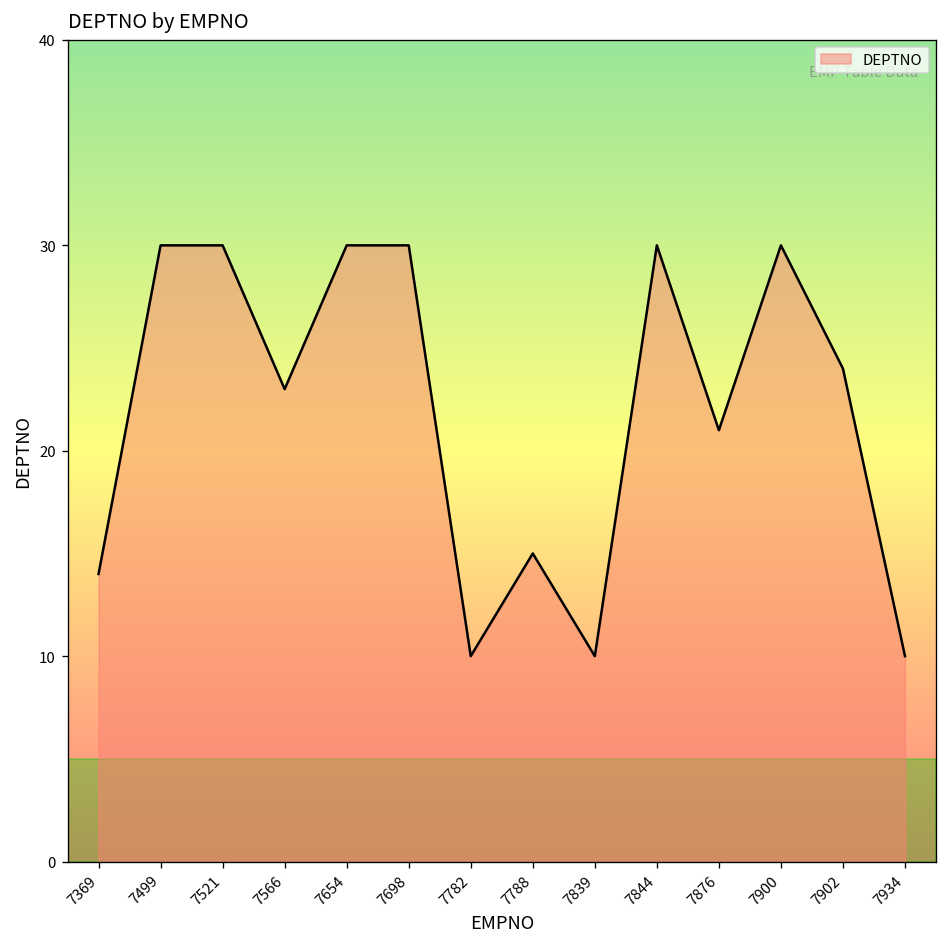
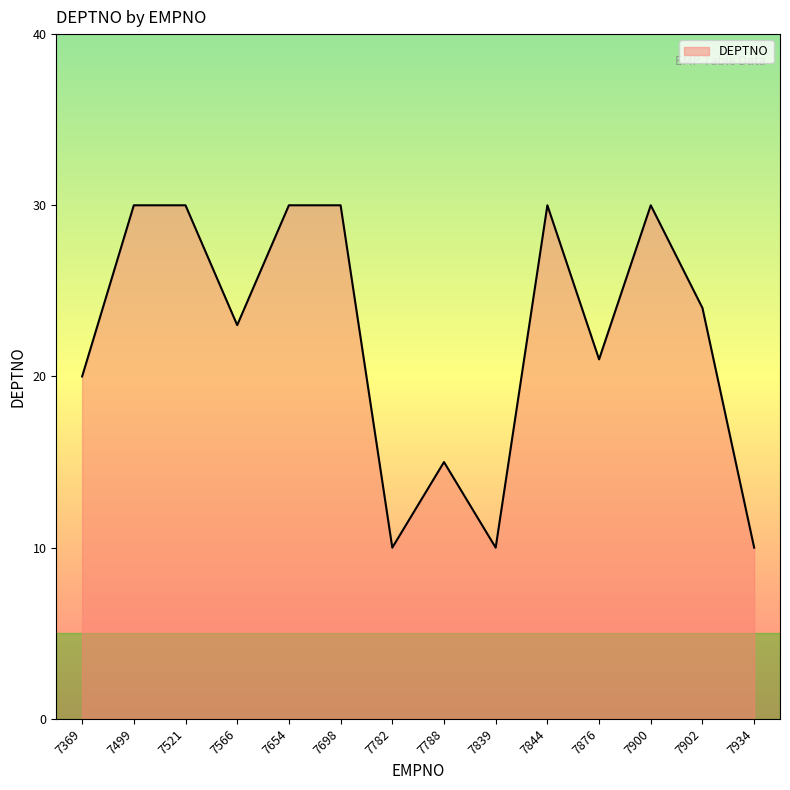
7369: 14 -> 20
